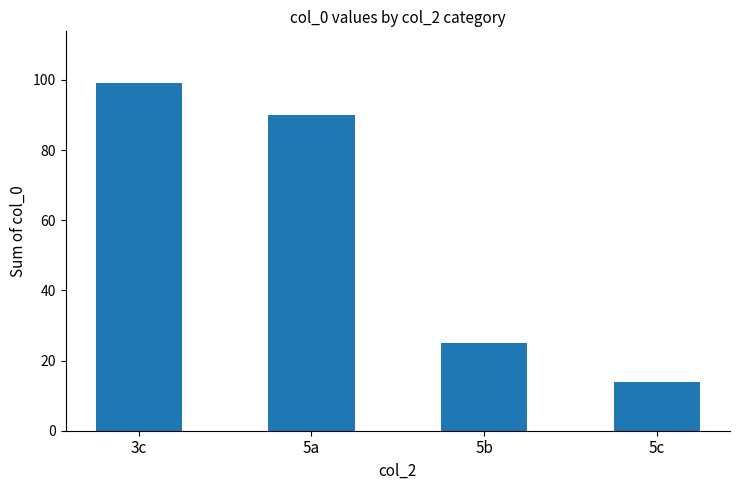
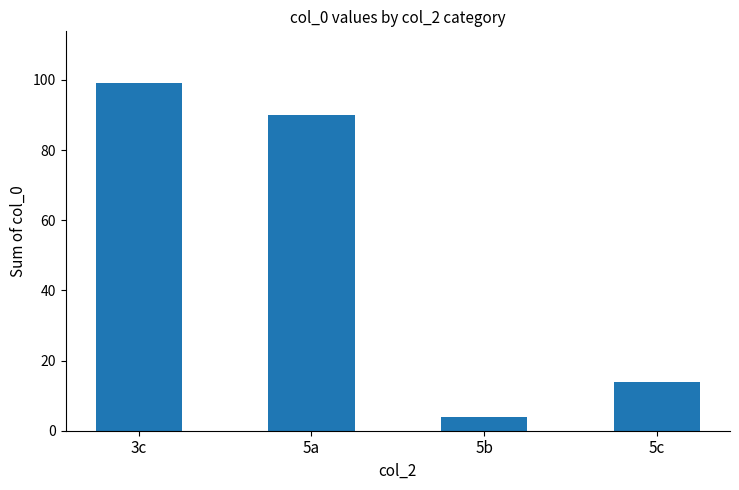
5b: 25 -> 4
